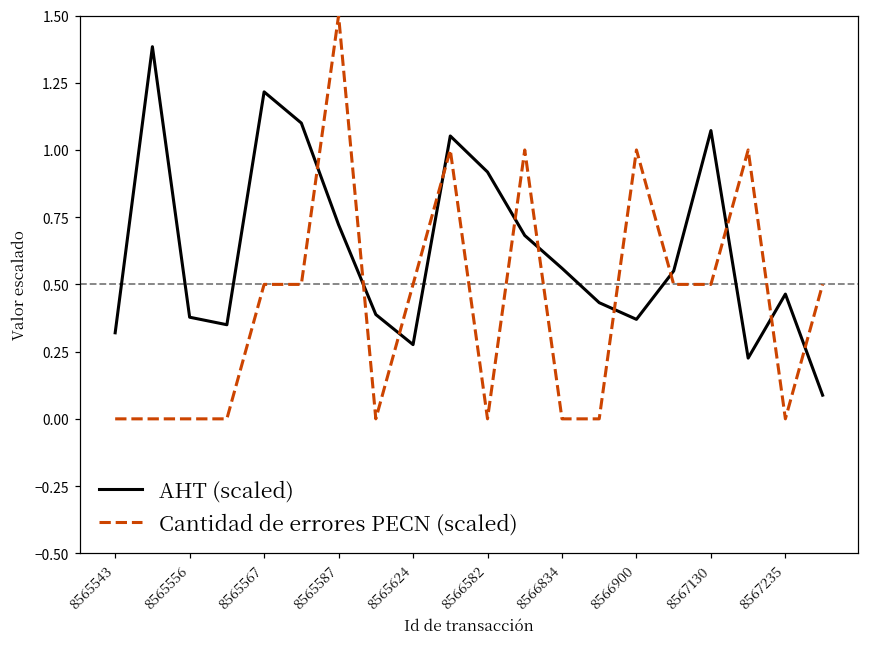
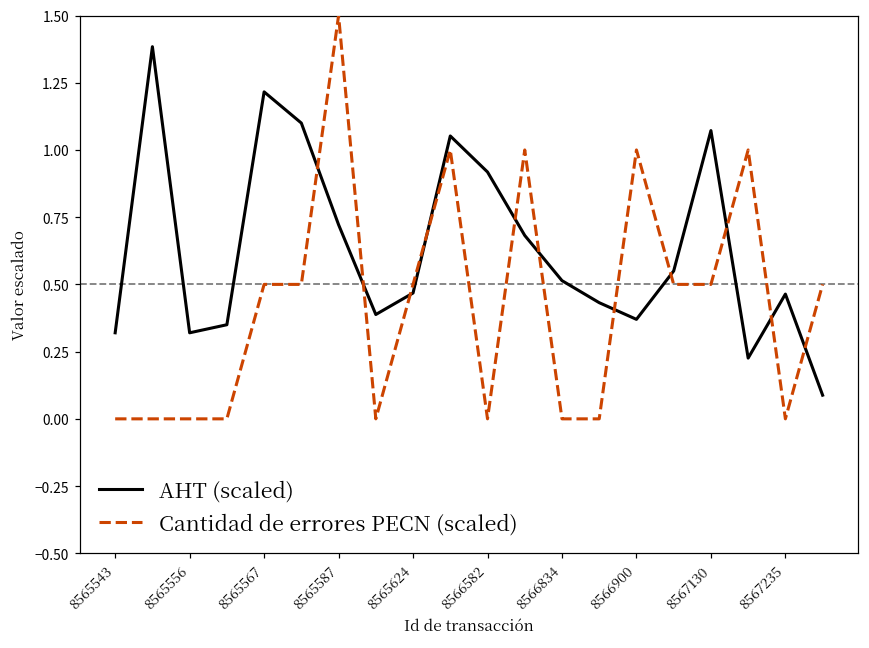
AHT (scaled), 8565556: 0.38 -> 0.32
AHT (scaled), 8565624: 0.28 -> 0.47
AHT (scaled), 8566834: 0.56 -> 0.51
